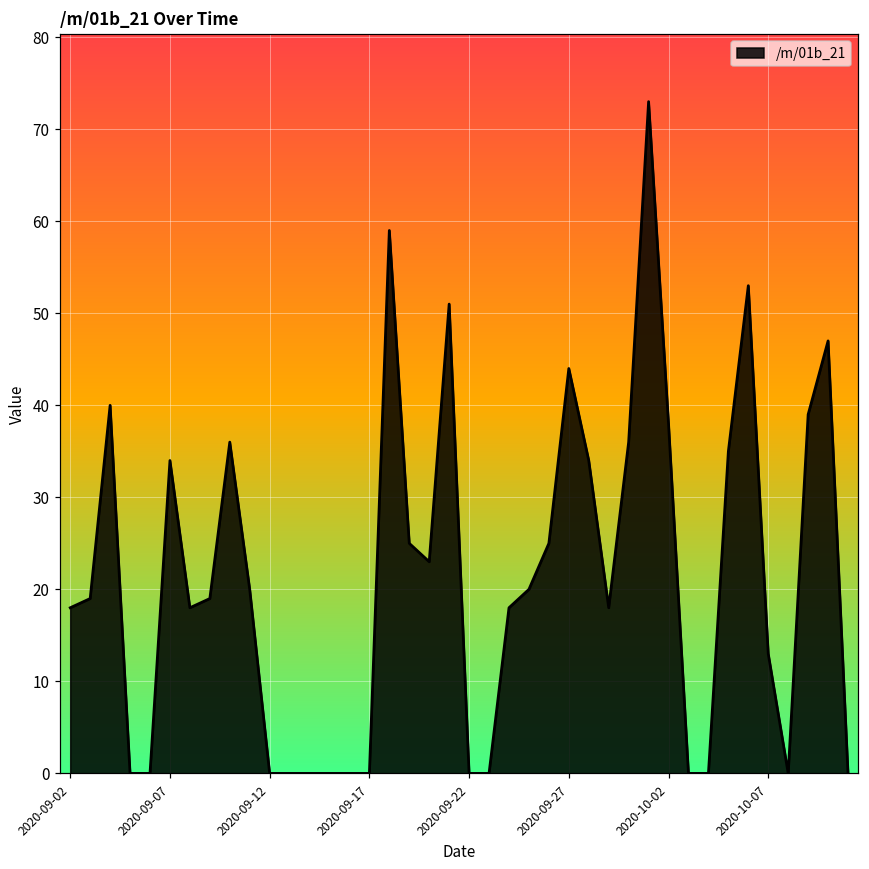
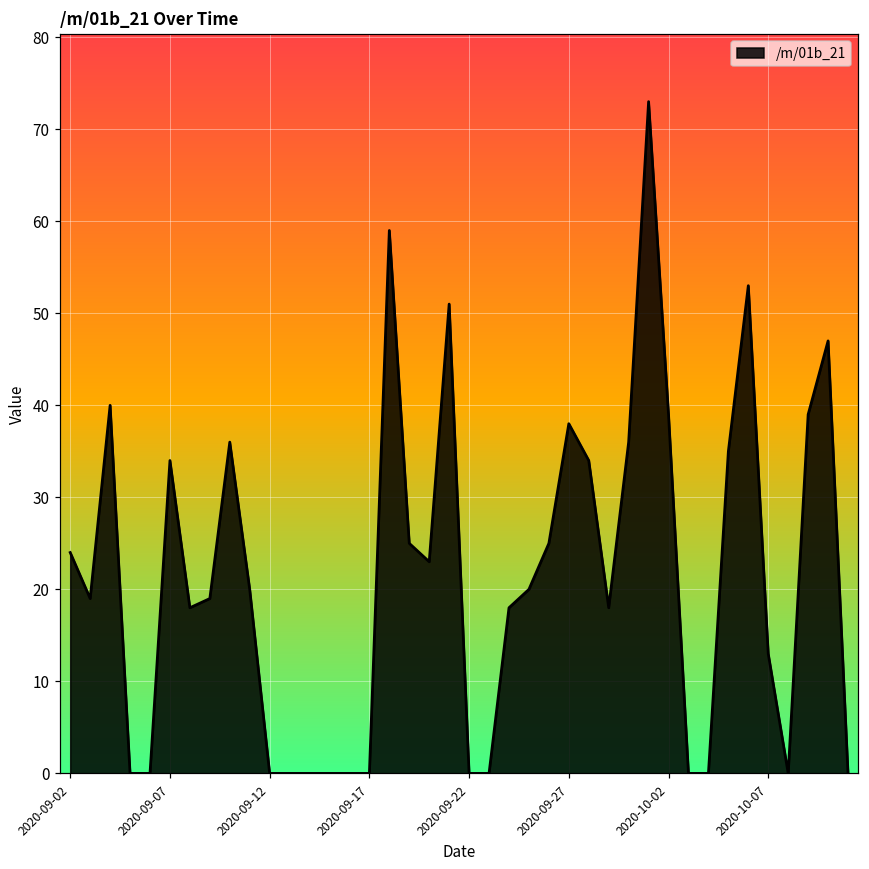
2020-09-02: 18 -> 24
2020-09-27: 44 -> 38
2020-10-02: 38 -> 39
